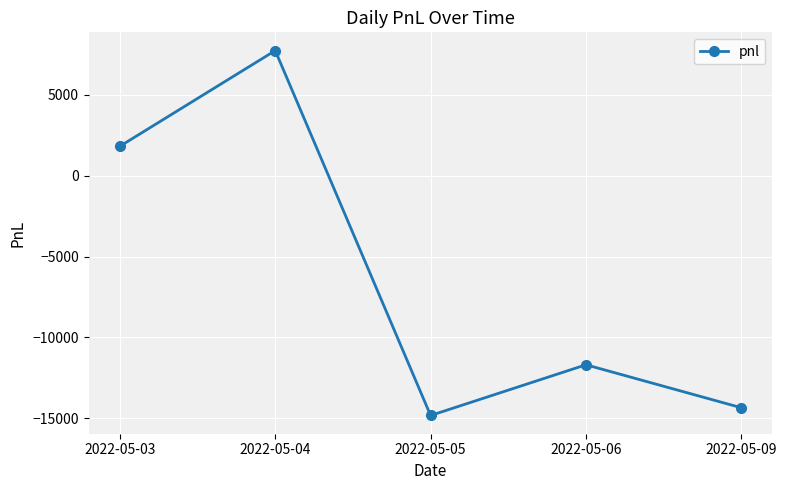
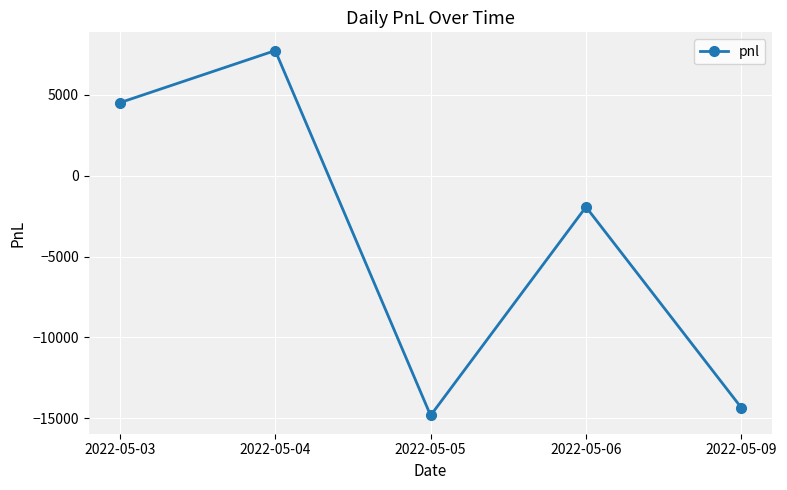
2022-05-03: 1800 -> 4500
2022-05-06: -11700 -> -1900
